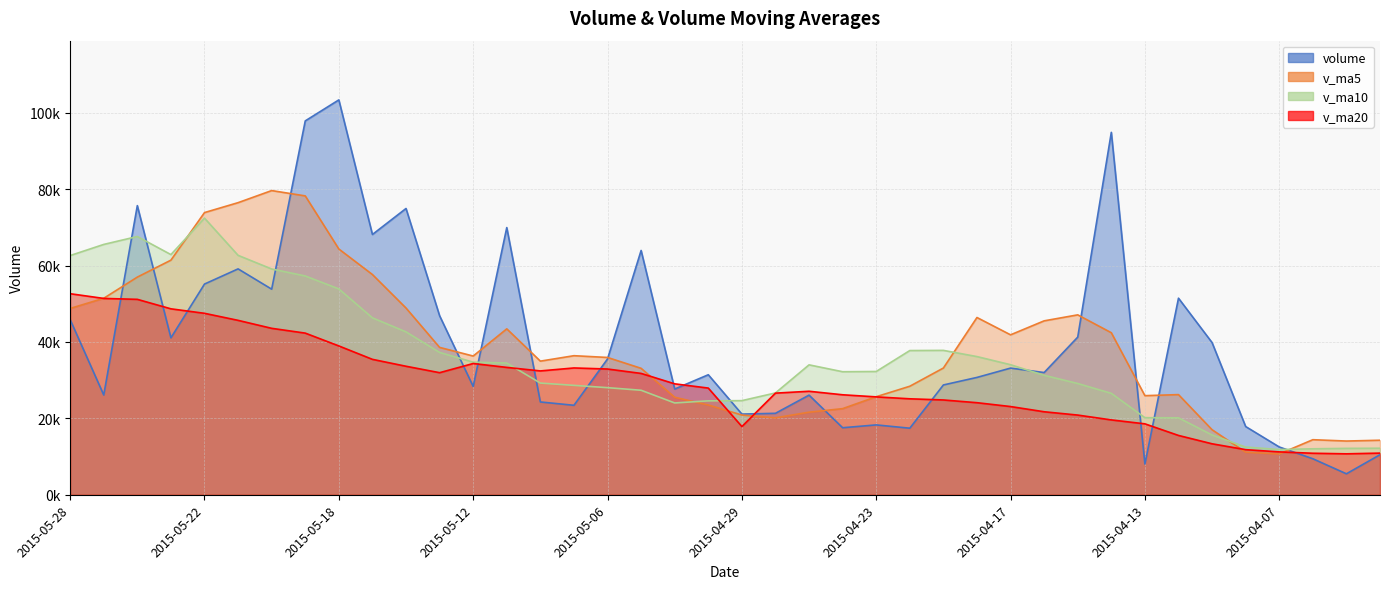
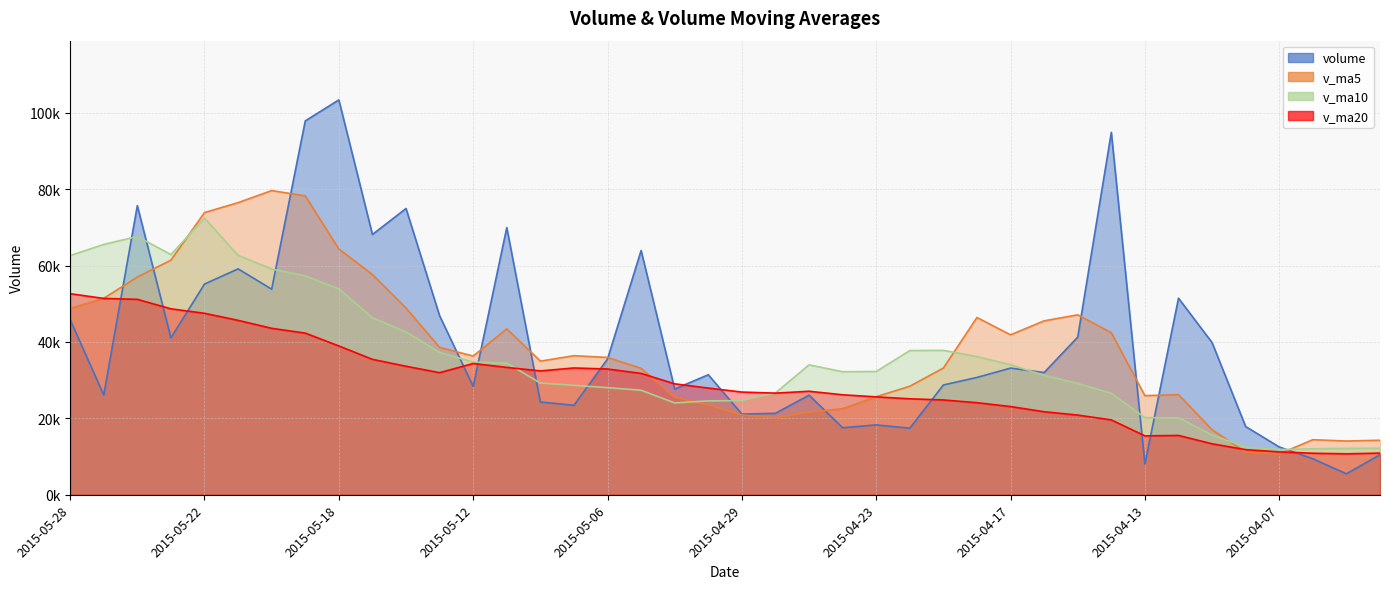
v_ma20, 2015-04-29: 18000 -> 27000
v_ma20, 2015-04-13: 19000 -> 15000
